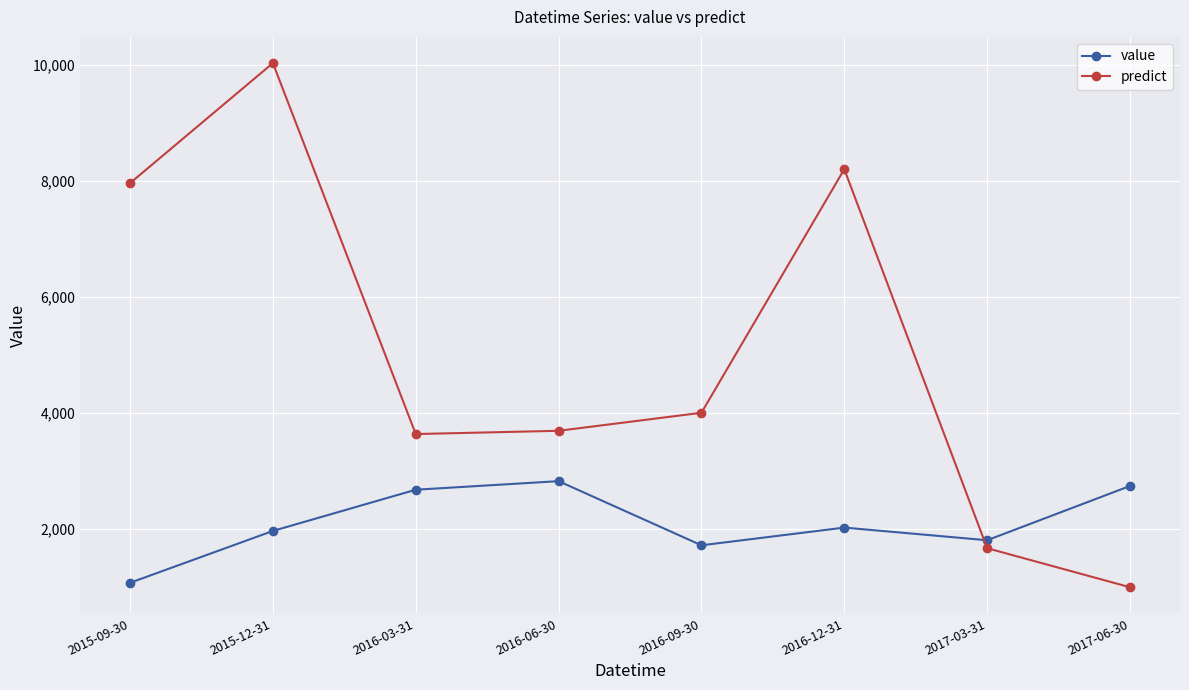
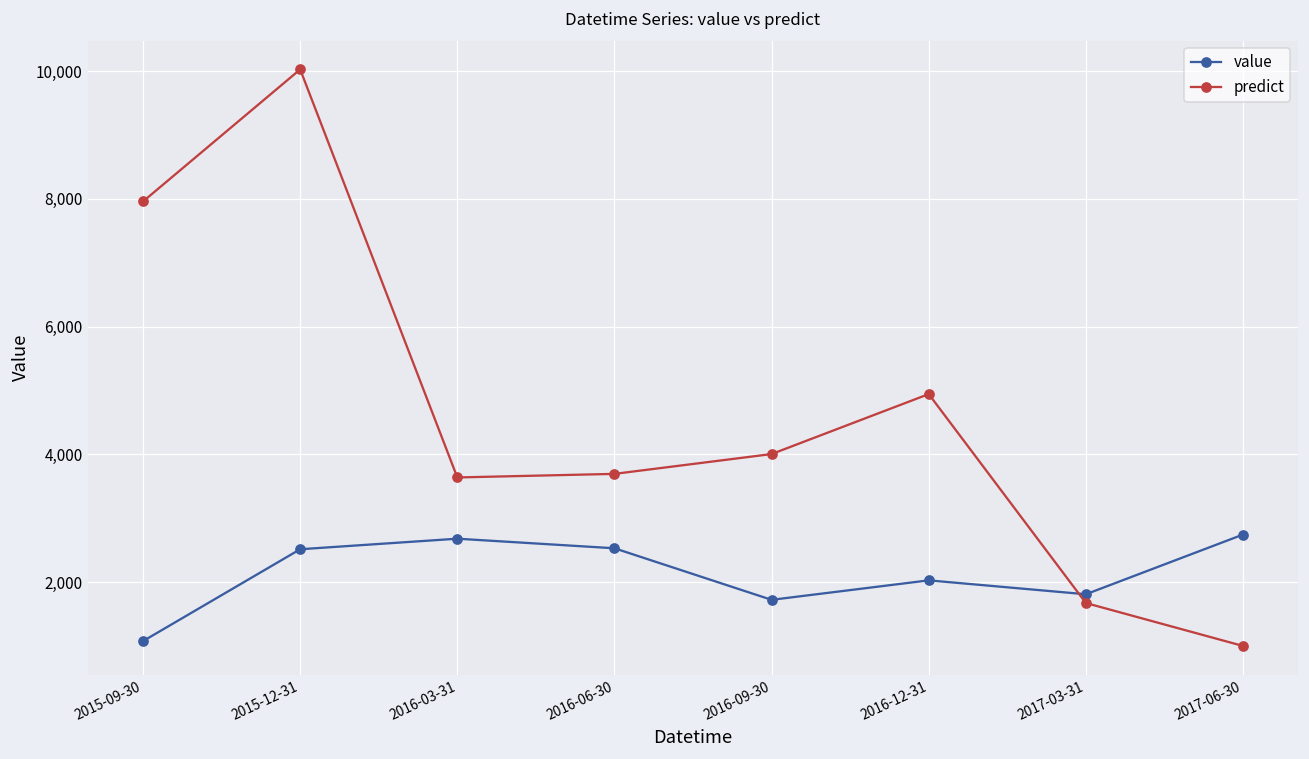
value, 2015-12-31: 2,000 -> 2,500
value, 2016-06-30: 2,800 -> 2,500
predict, 2016-12-31: 8,200 -> 4,900
